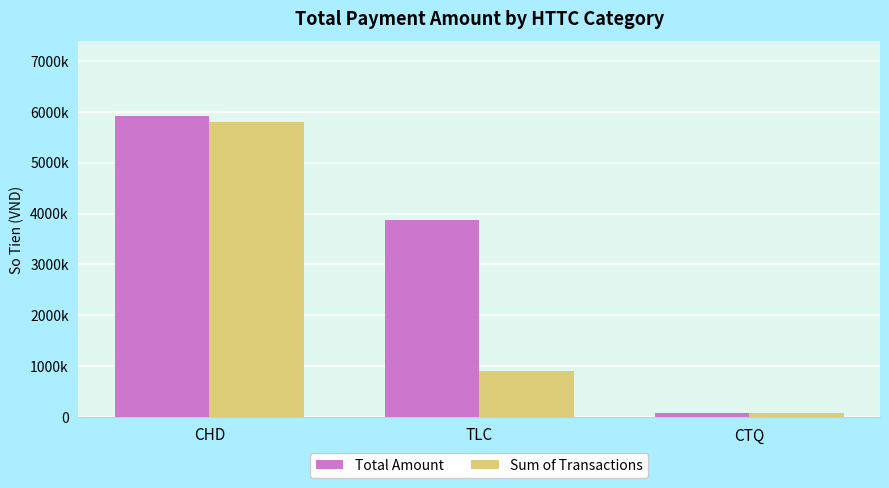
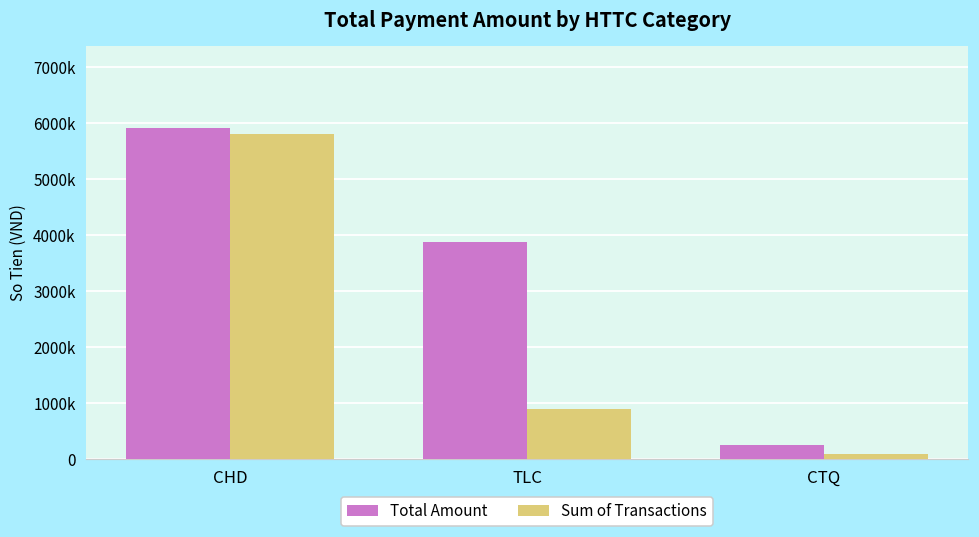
Total Amount, CTQ: 100000 -> 300000
